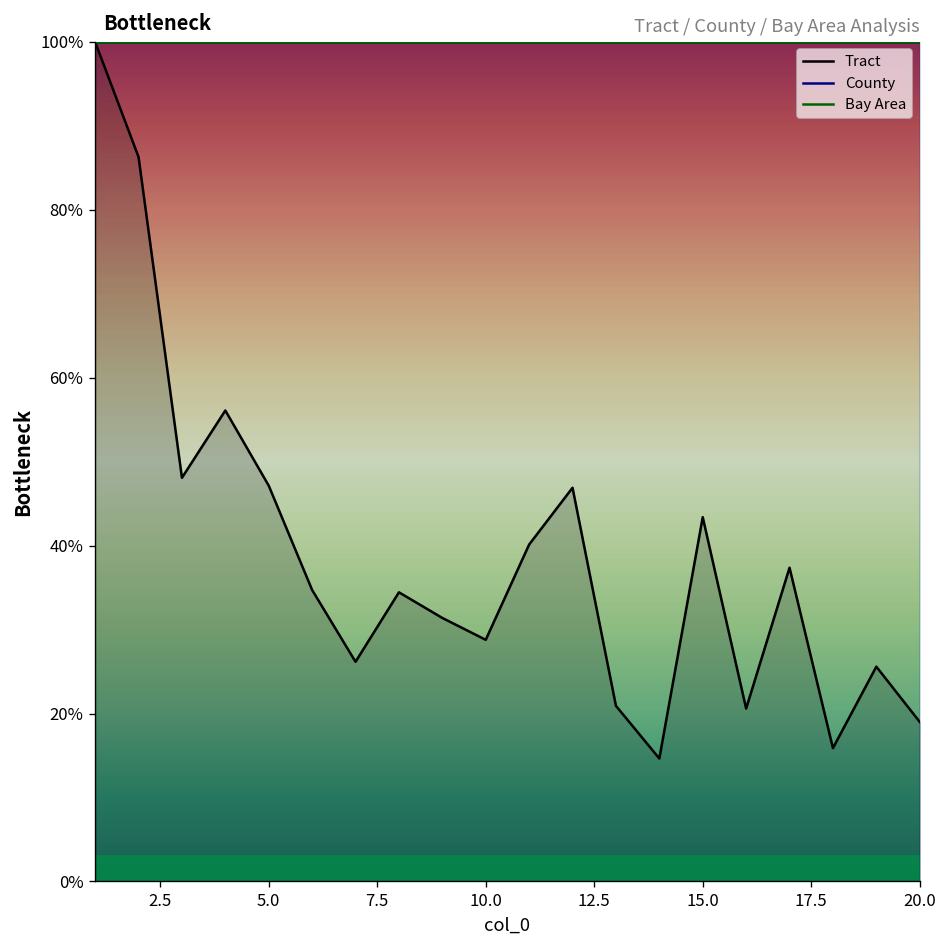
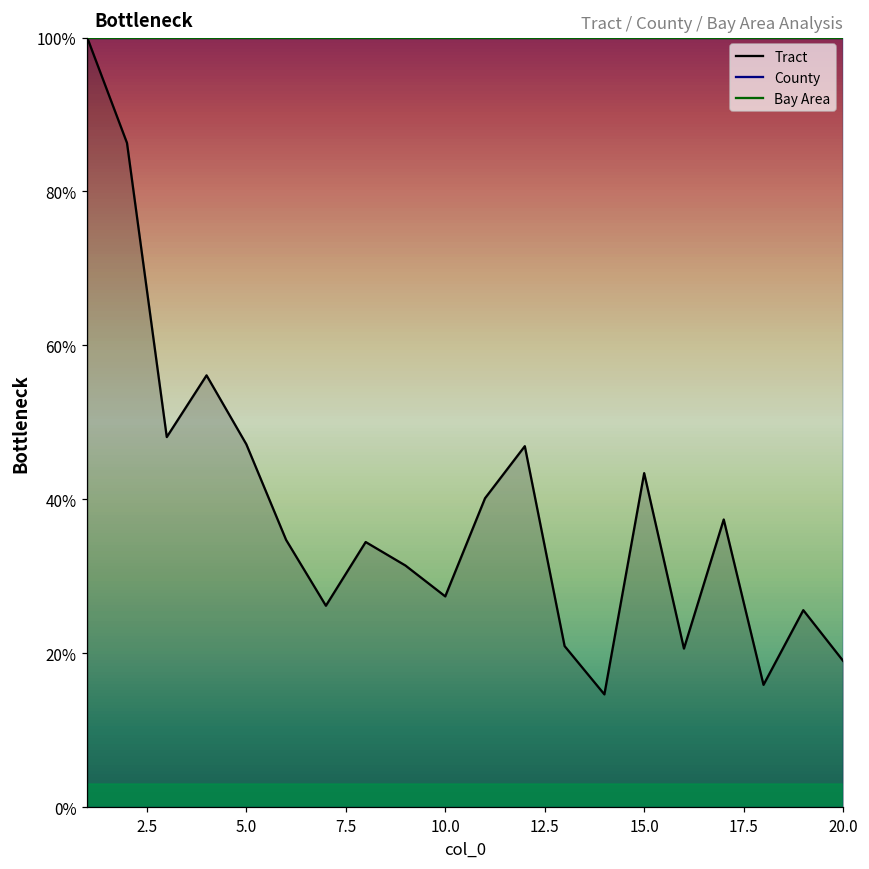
Tract, 10.0: 29% -> 27%
